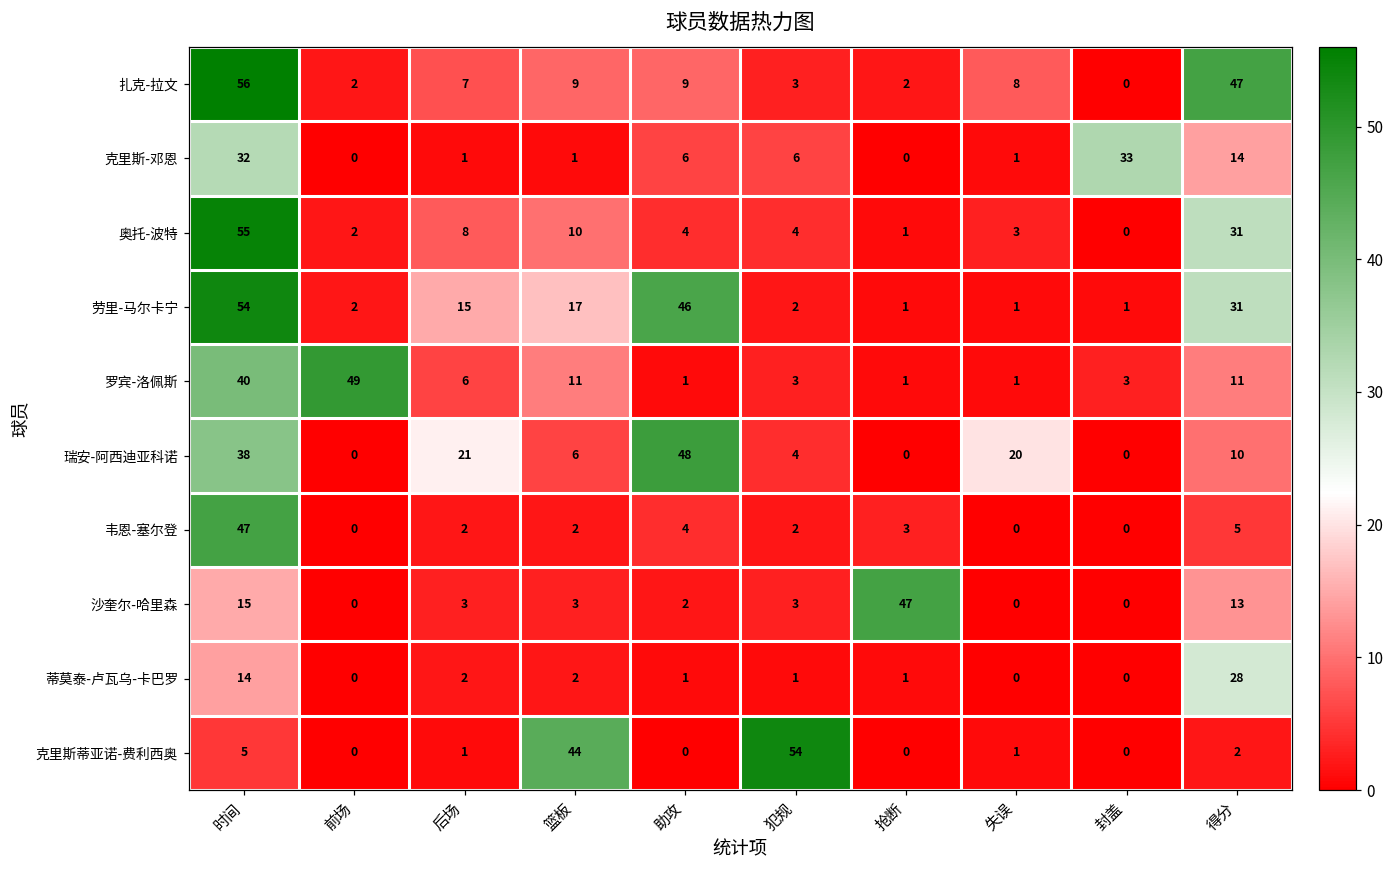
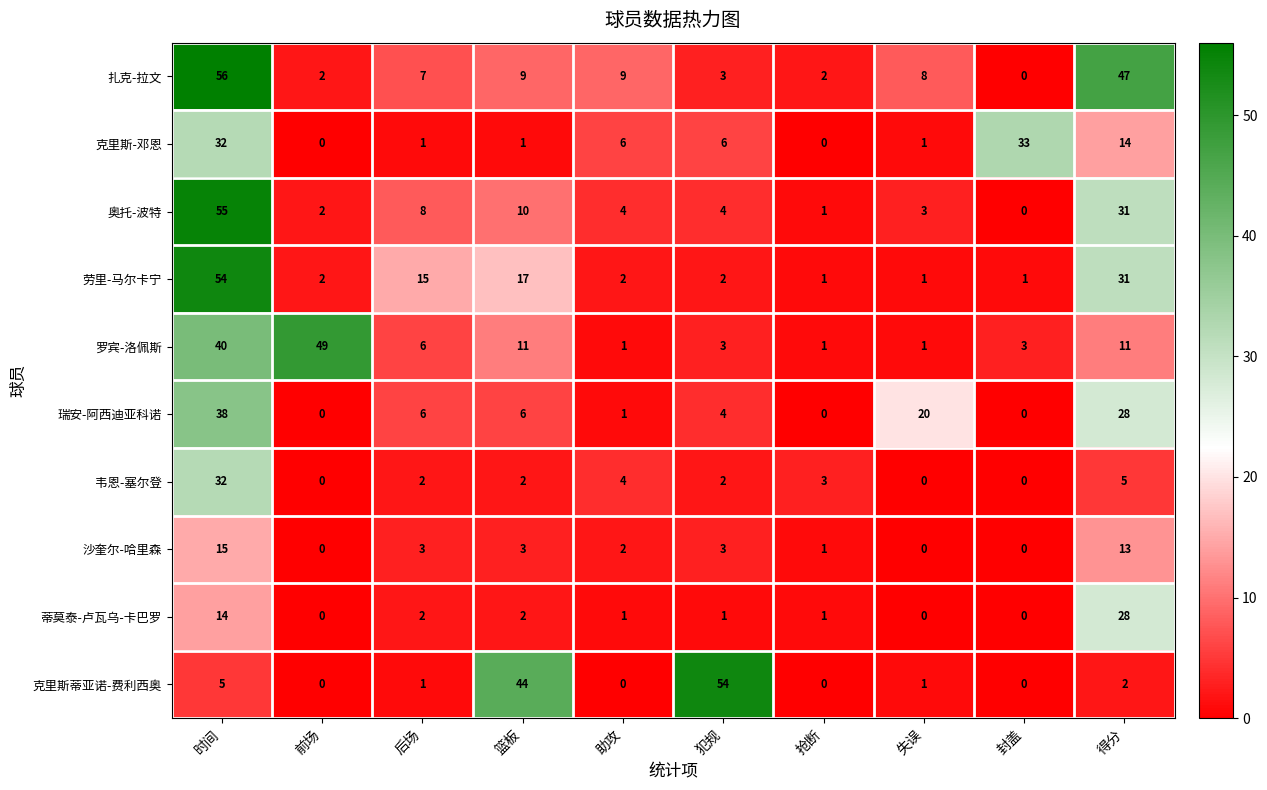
劳里-马尔卡宁, 助攻: 46 -> 2
瑞安-阿西迪亚科诺, 后场: 21 -> 6
瑞安-阿西迪亚科诺, 助攻: 48 -> 1
瑞安-阿西迪亚科诺, 得分: 10 -> 28
韦恩-塞尔登, 时间: 47 -> 32
沙奎尔-哈里森, 抢断: 47 -> 1
